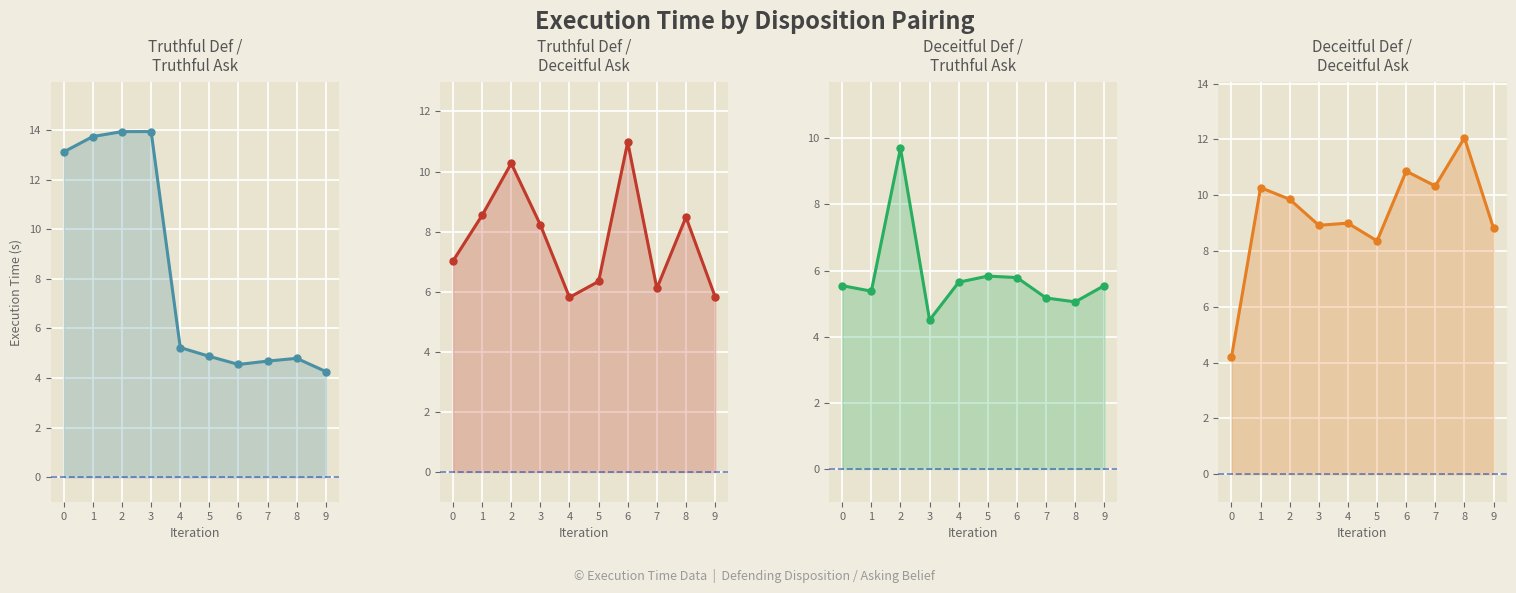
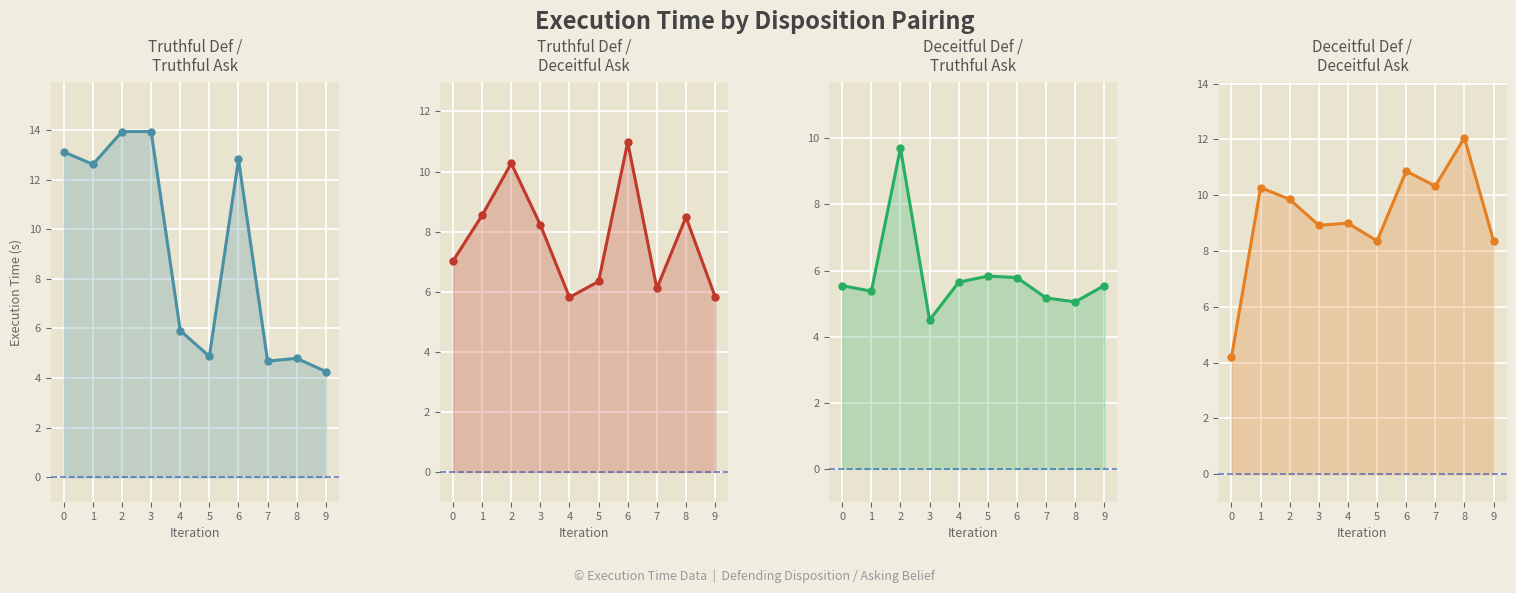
Truthful Def / Truthful Ask, 1: 13.7 -> 12.6
Truthful Def / Truthful Ask, 4: 5.2 -> 5.9
Truthful Def / Truthful Ask, 6: 4.5 -> 12.8
Deceitful Def / Deceitful Ask, 9: 8.8 -> 8.4
